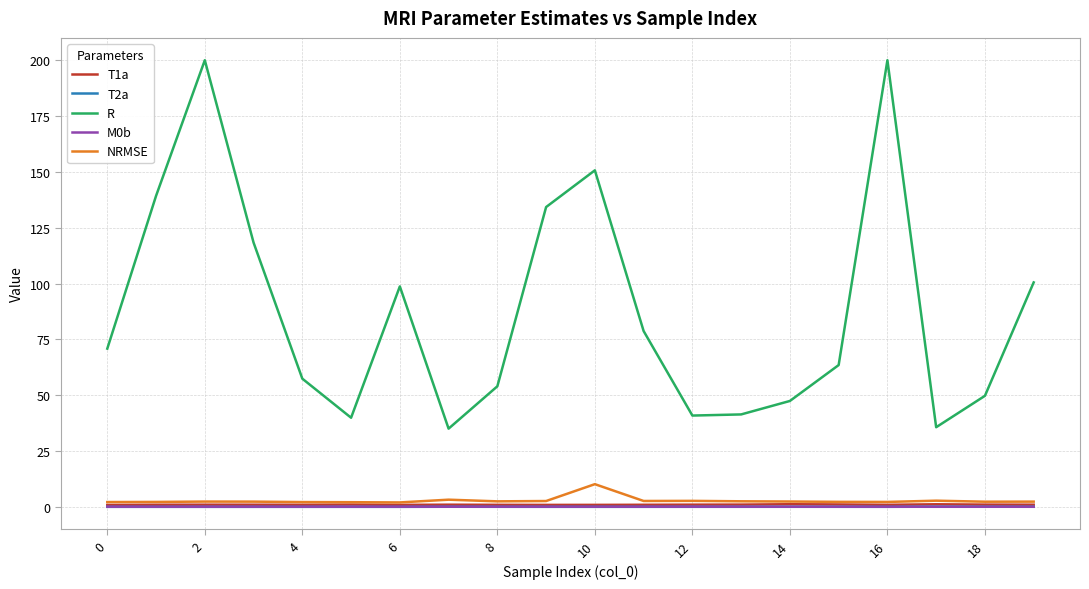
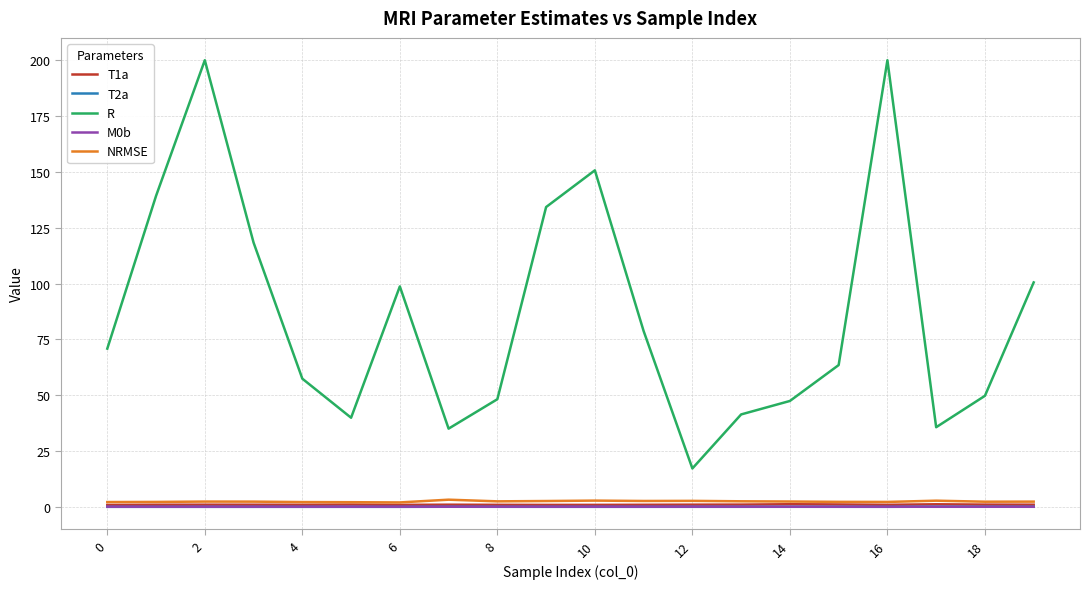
R, 8: 54 -> 48
NRMSE, 10: 10 -> 3
R, 12: 41 -> 17
